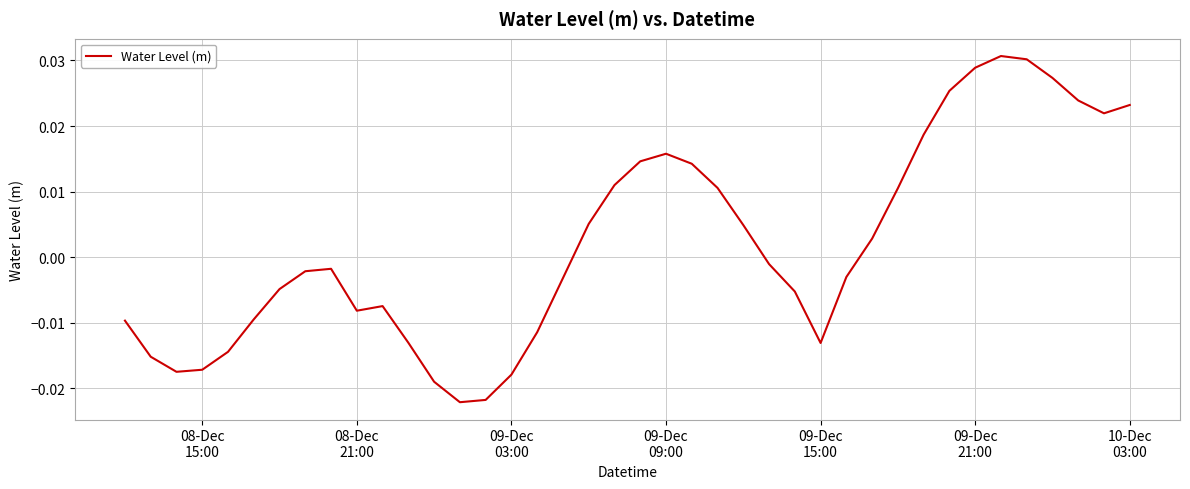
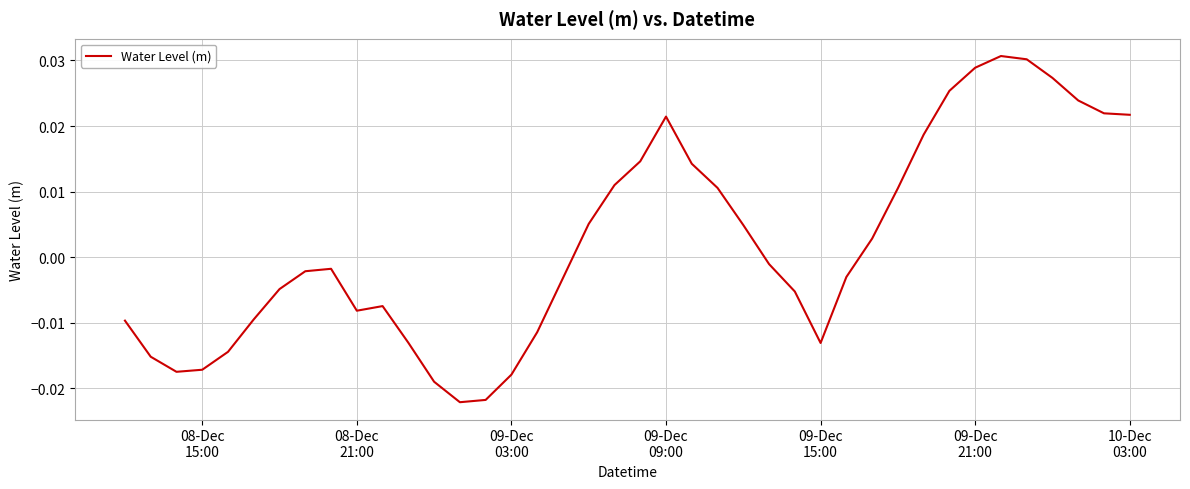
09-Dec 09:00: 0.016 -> 0.021
10-Dec 03:00: 0.023 -> 0.022
